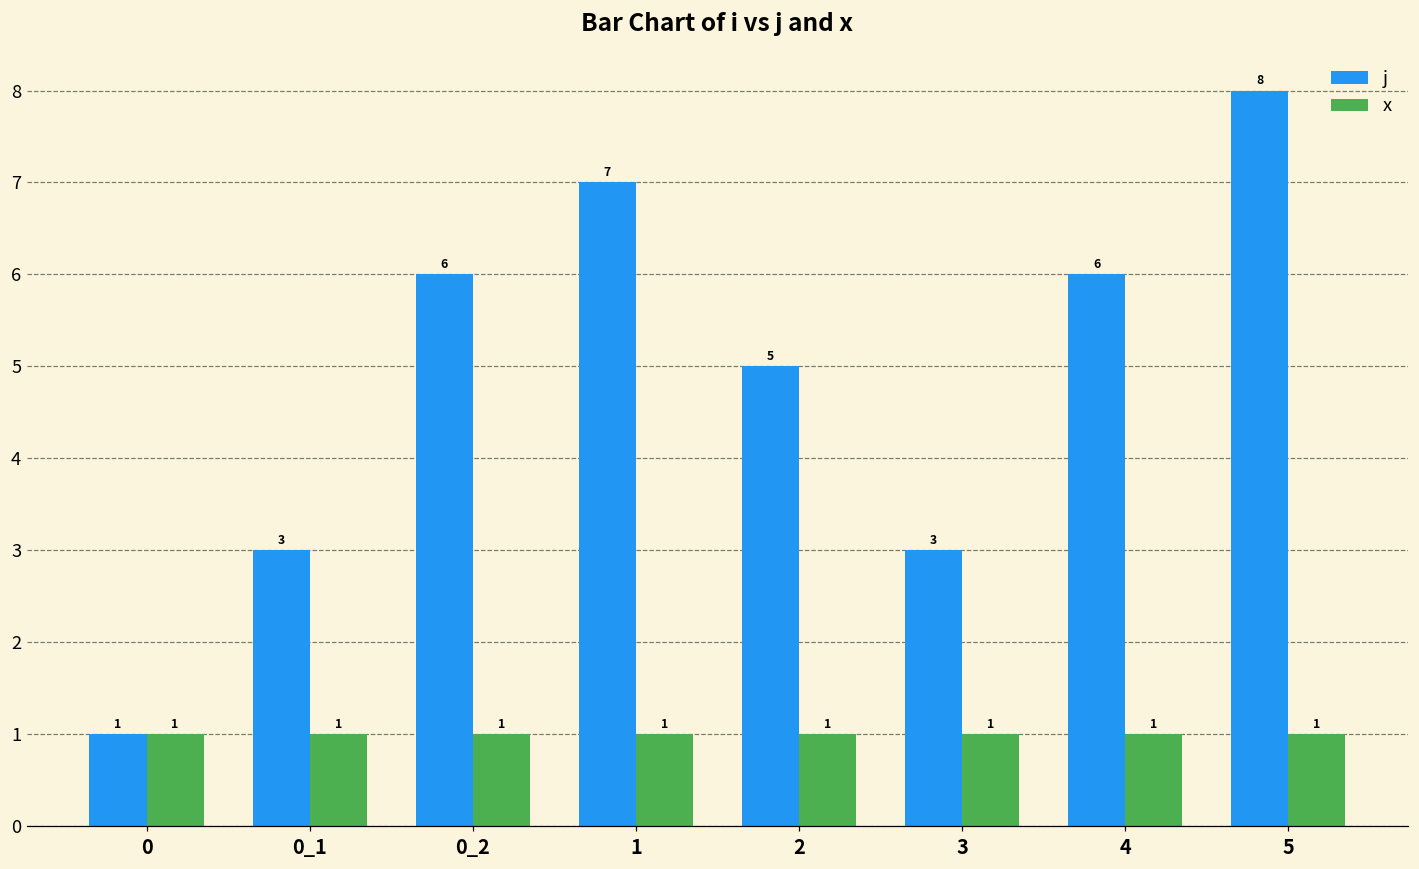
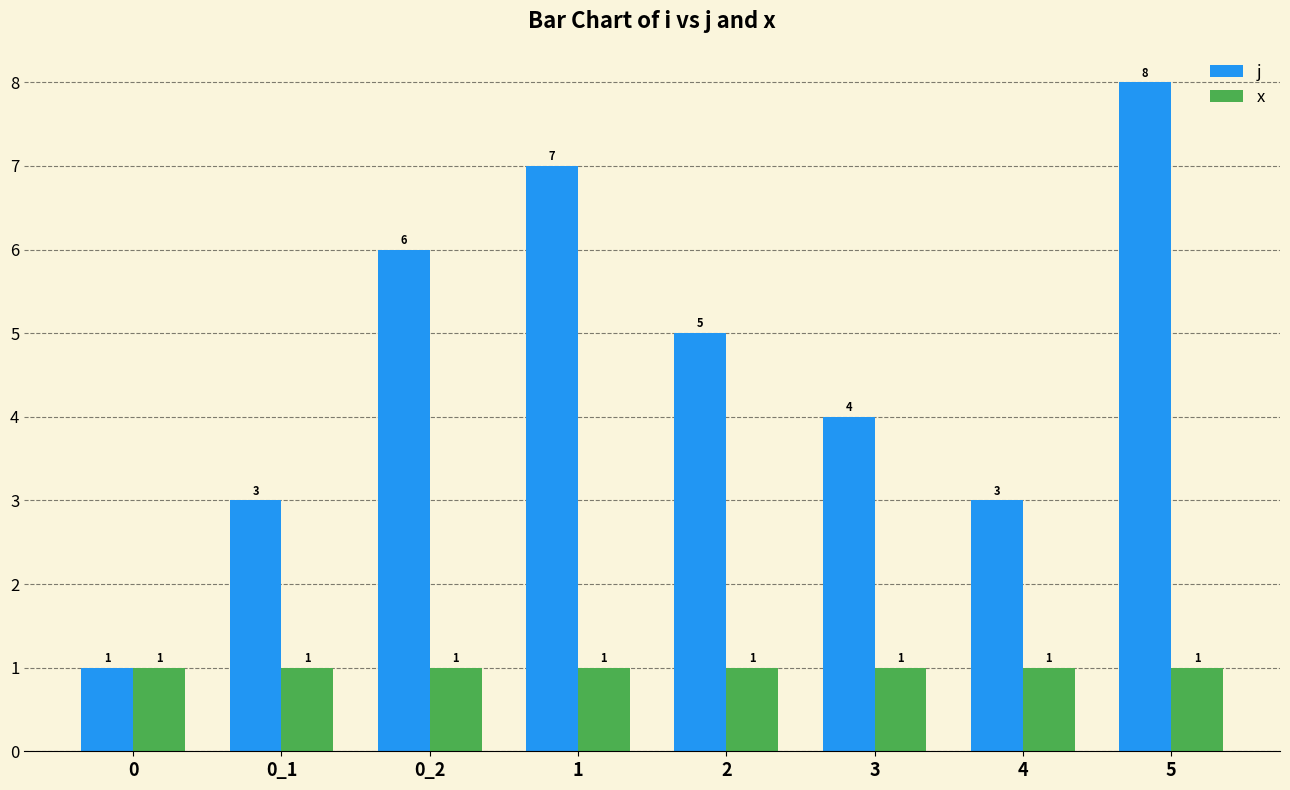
j, 3: 3 -> 4
j, 4: 6 -> 3
